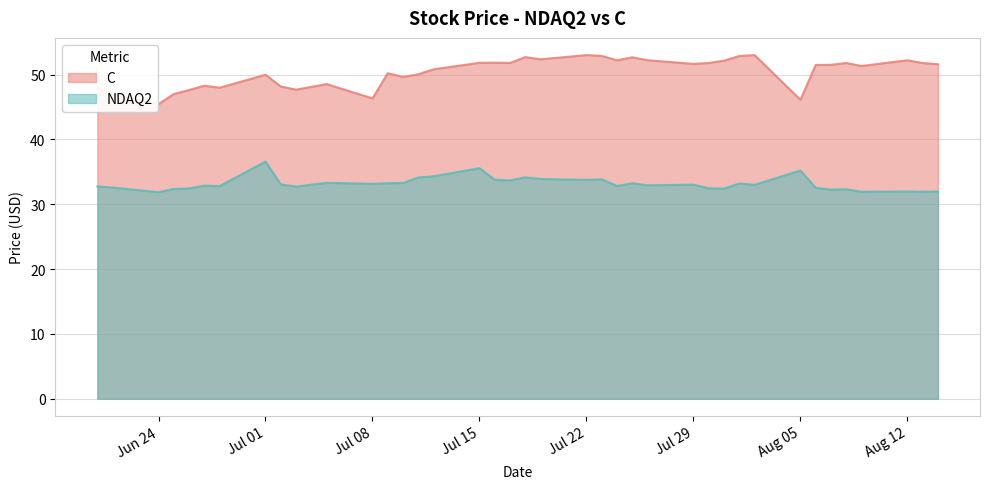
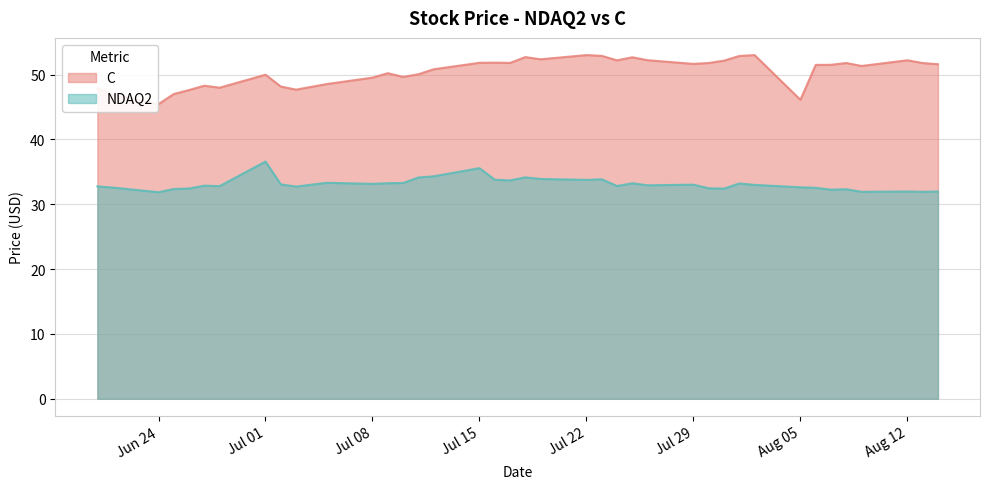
C, Jul 08: 46 -> 50
NDAQ2, Aug 05: 35 -> 33
